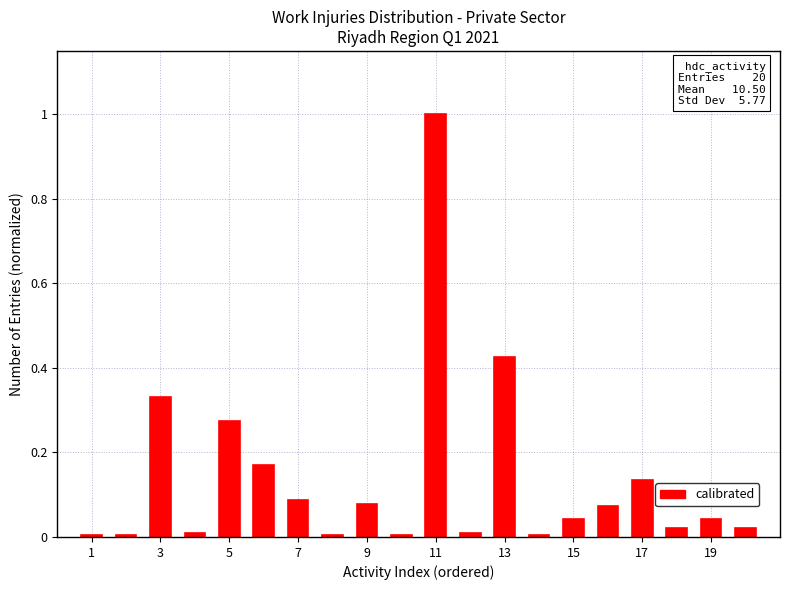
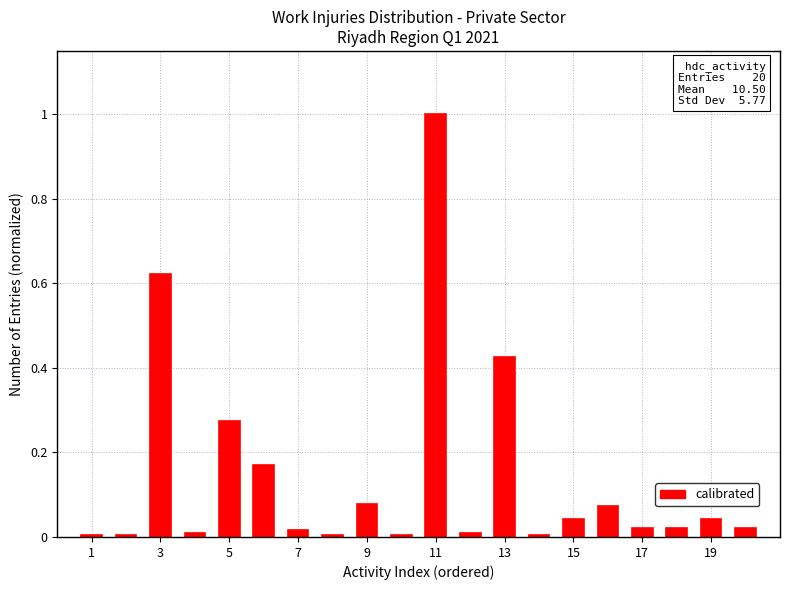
3: 0.33 -> 0.62
7: 0.09 -> 0.02
17: 0.13 -> 0.02
